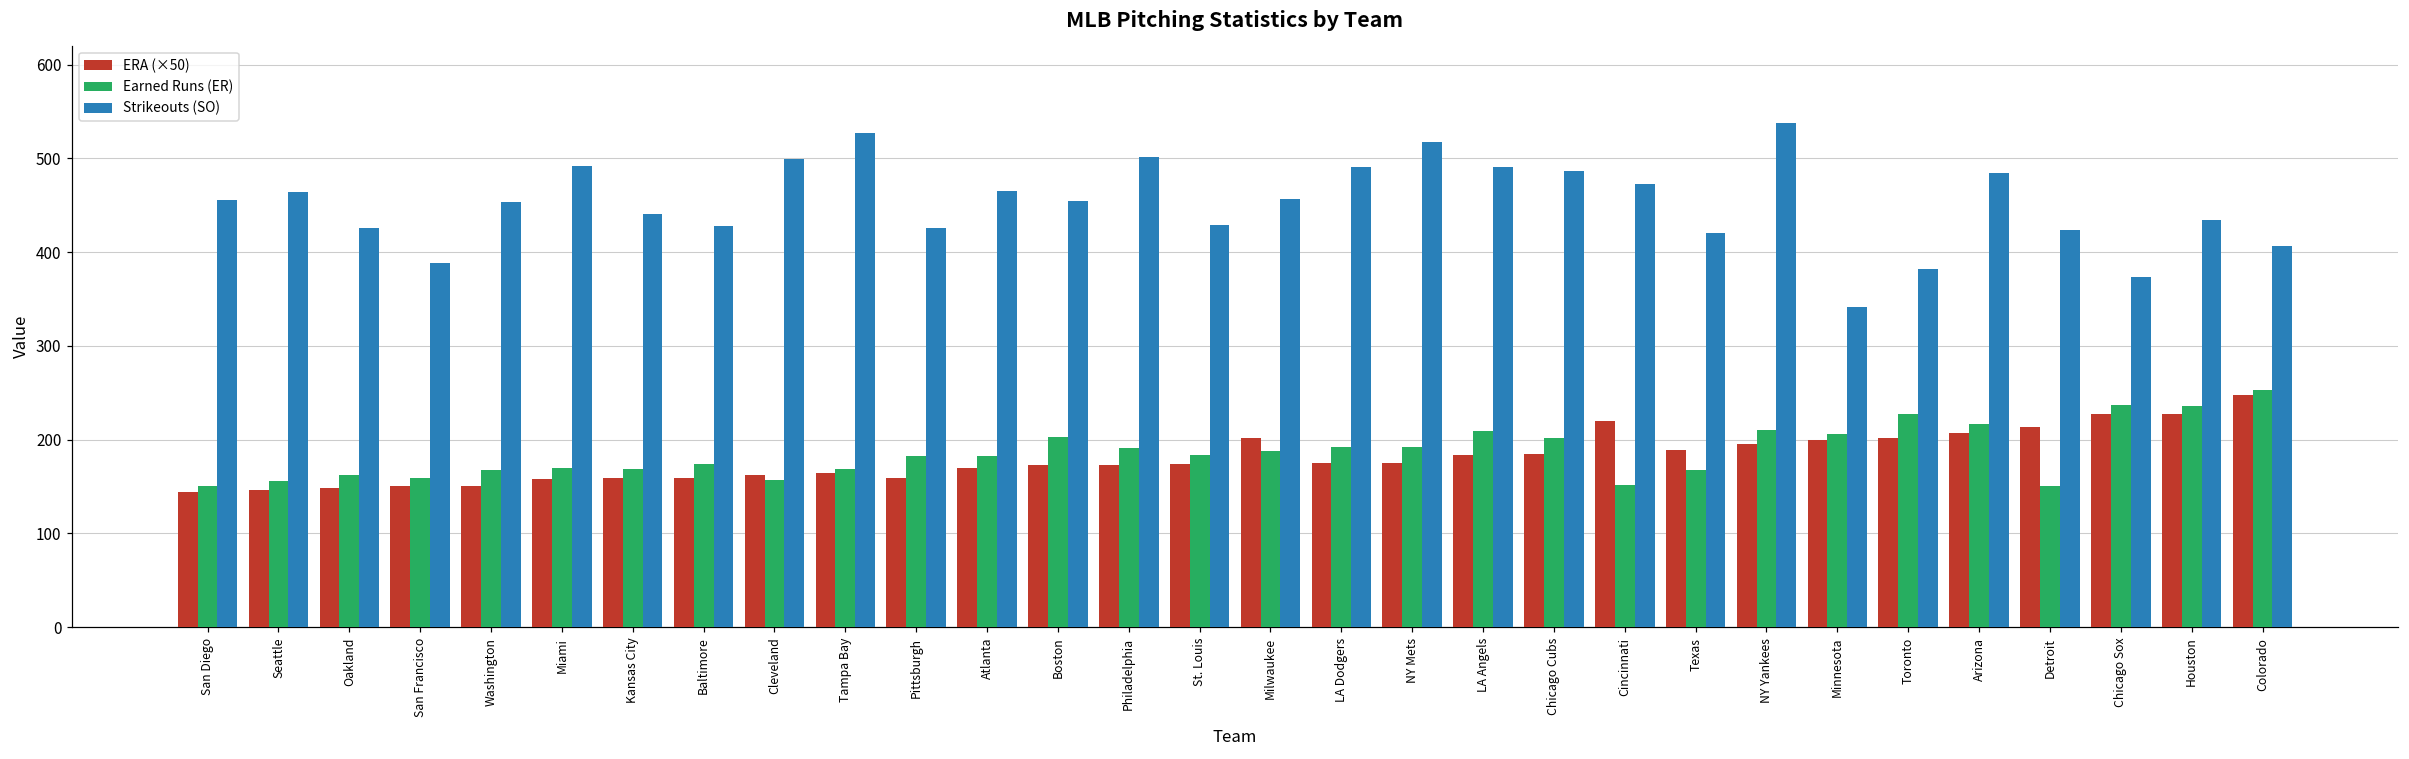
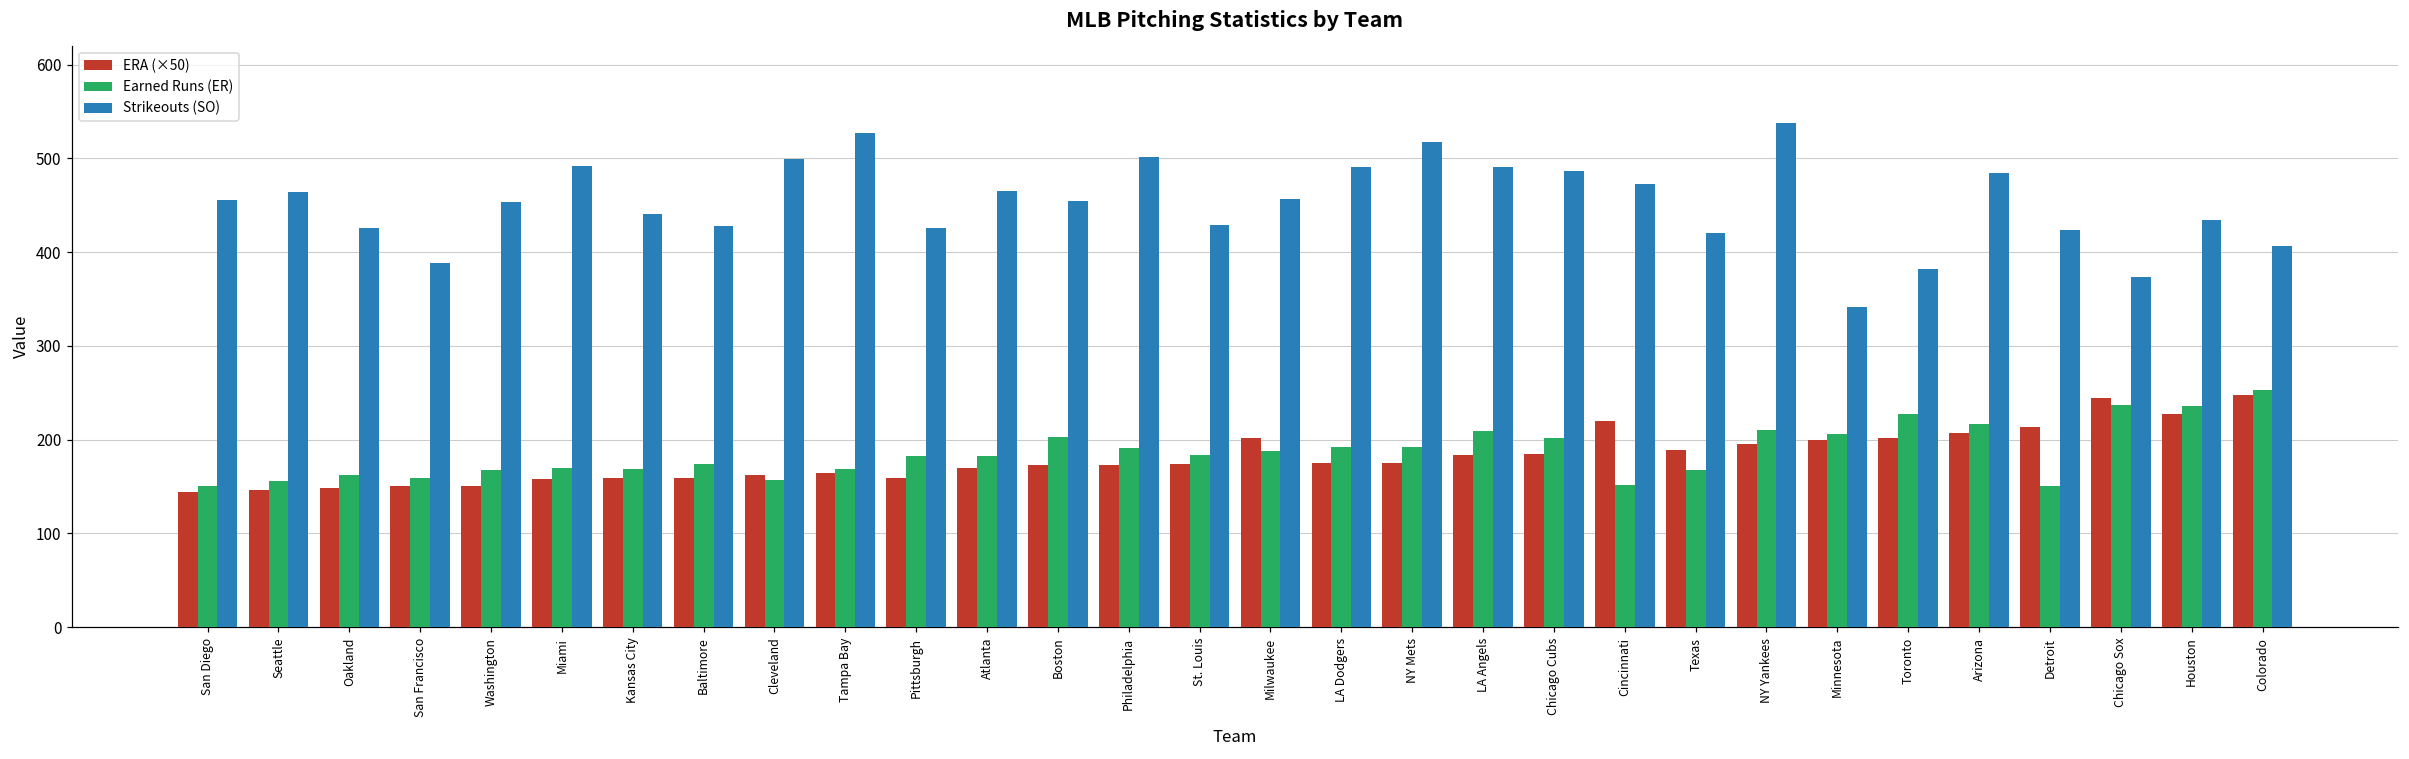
ERA (×50), Chicago Sox: 230 -> 240
